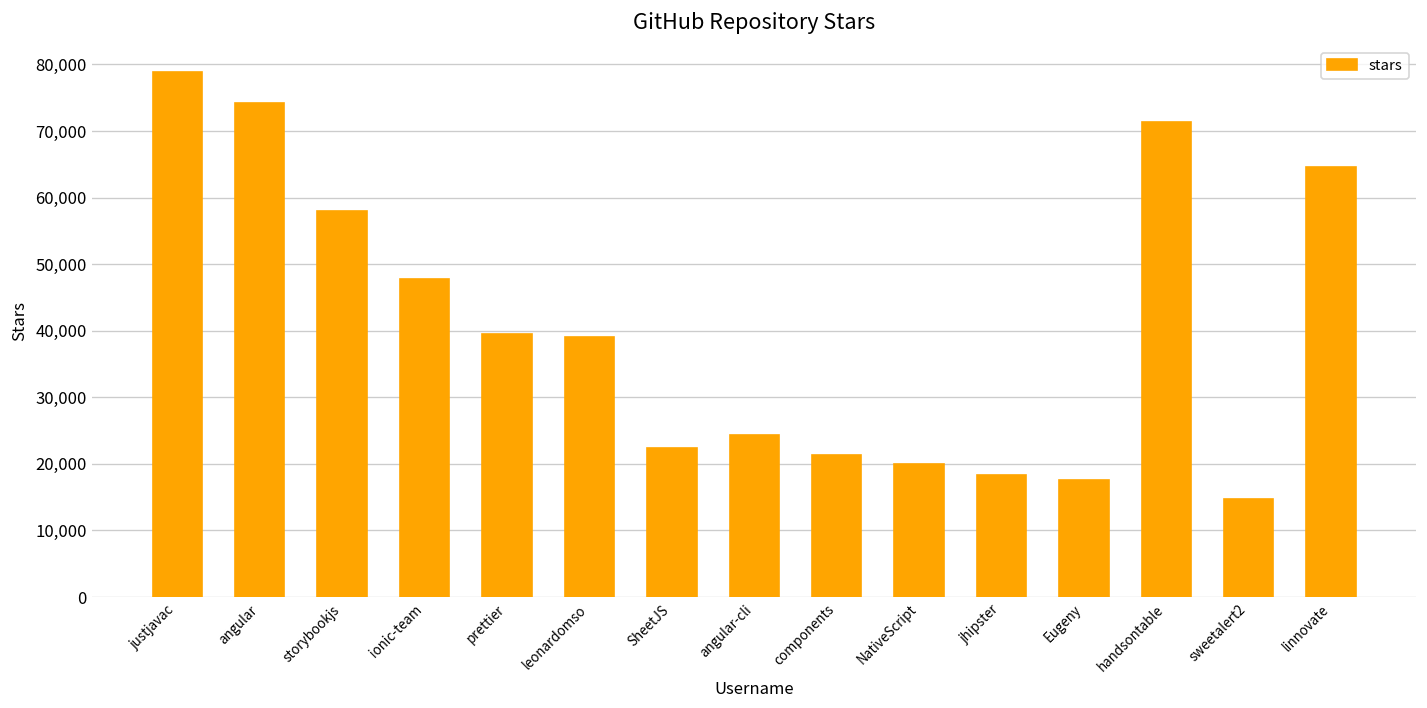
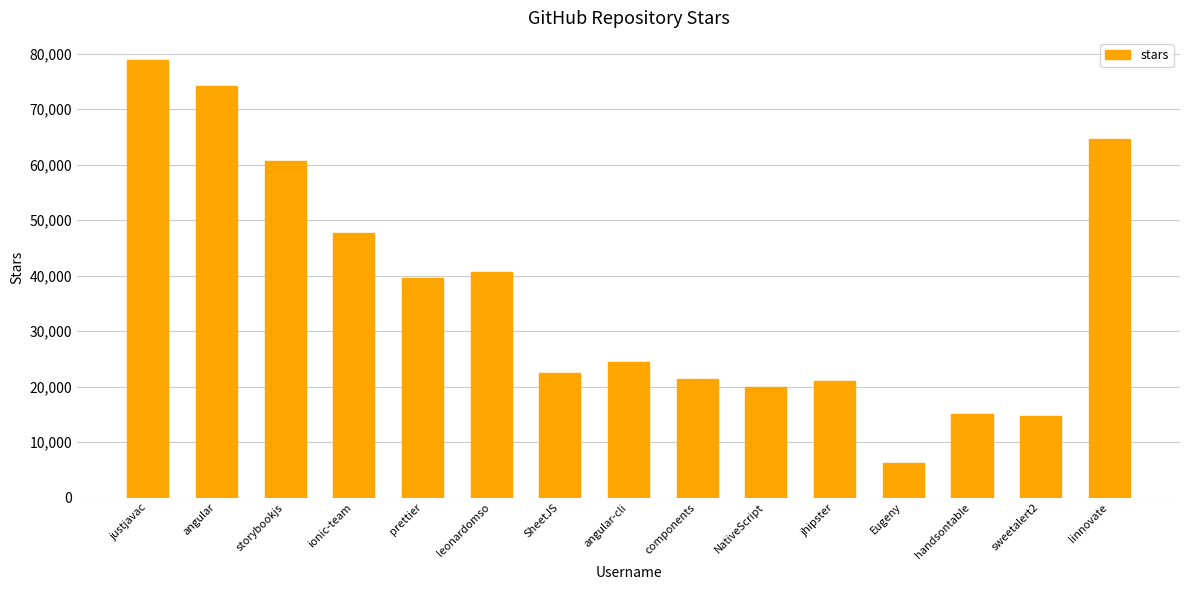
storybookjs: 58,000 -> 61,000
leonardomso: 39,000 -> 41,000
jhipster: 18,000 -> 21,000
Eugeny: 18,000 -> 6,000
handsontable: 71,000 -> 15,000
